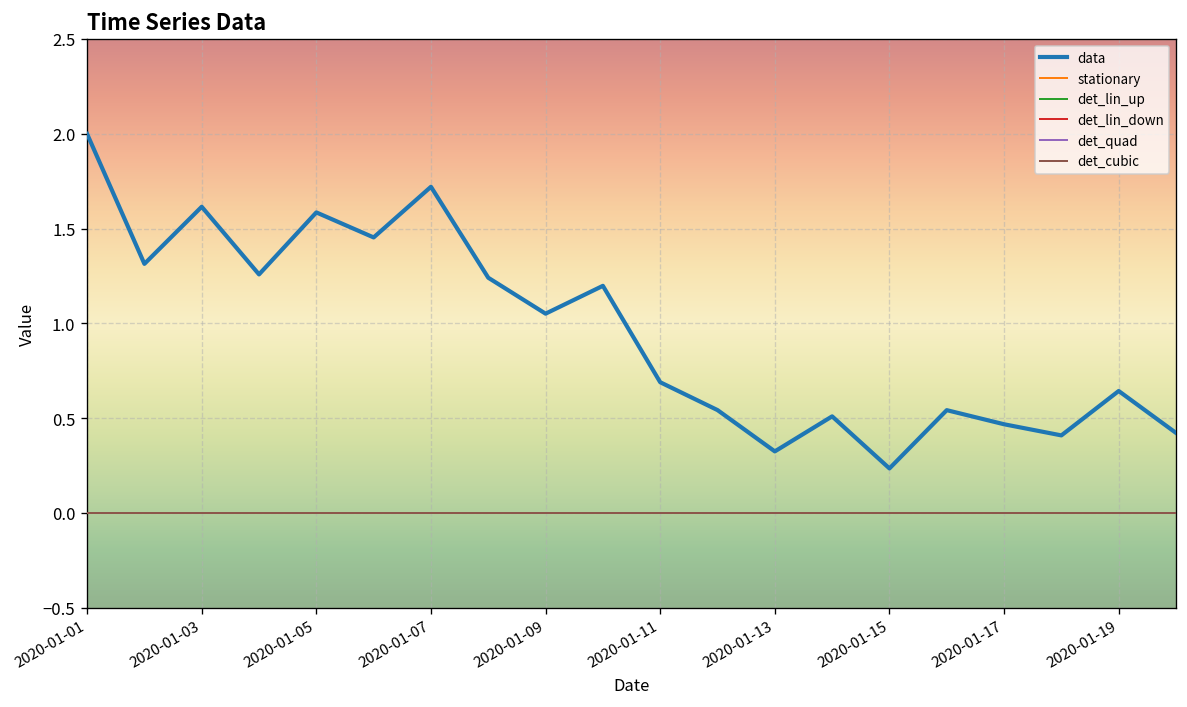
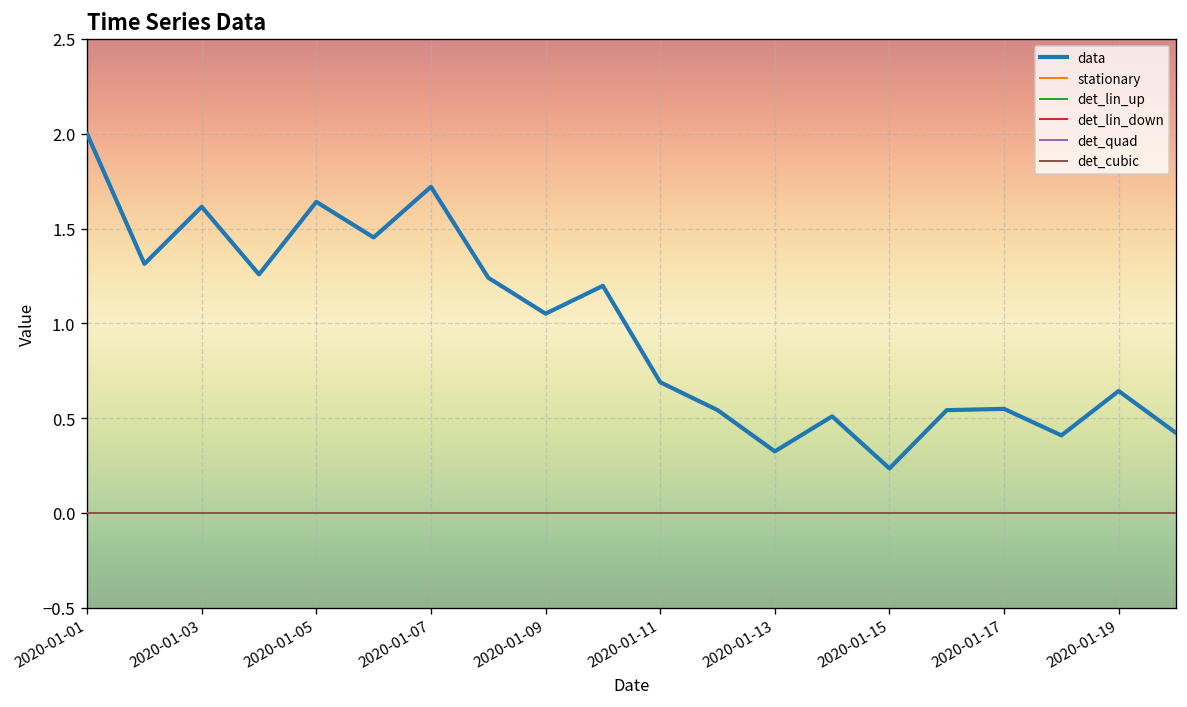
data, 2020-01-05: 1.58 -> 1.64
data, 2020-01-17: 0.47 -> 0.55
